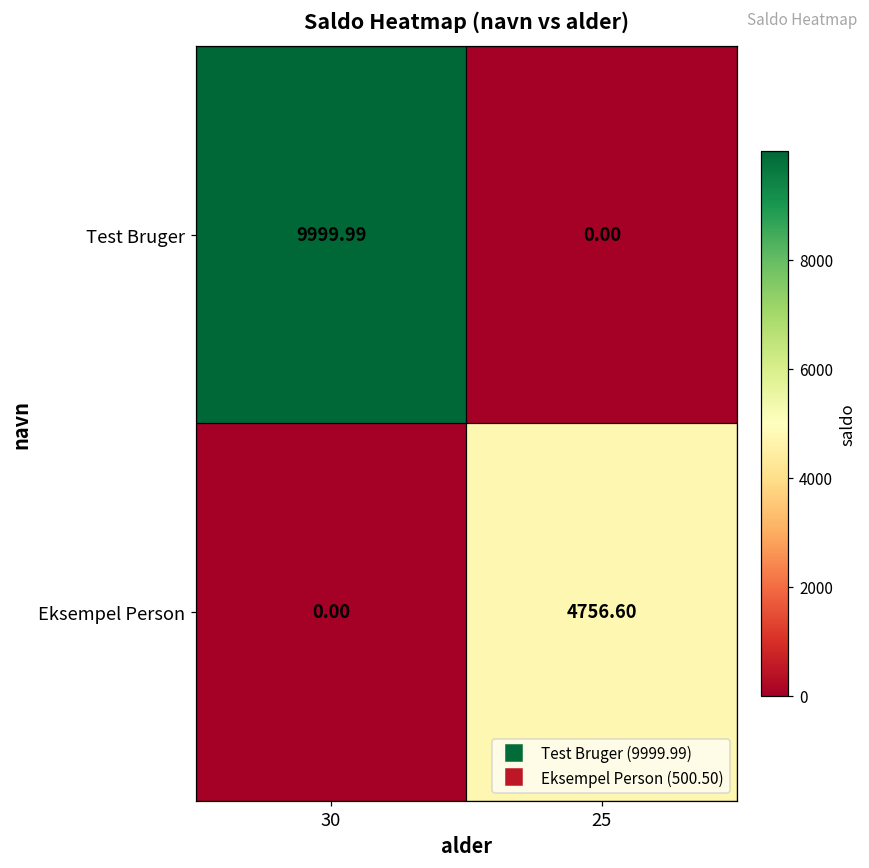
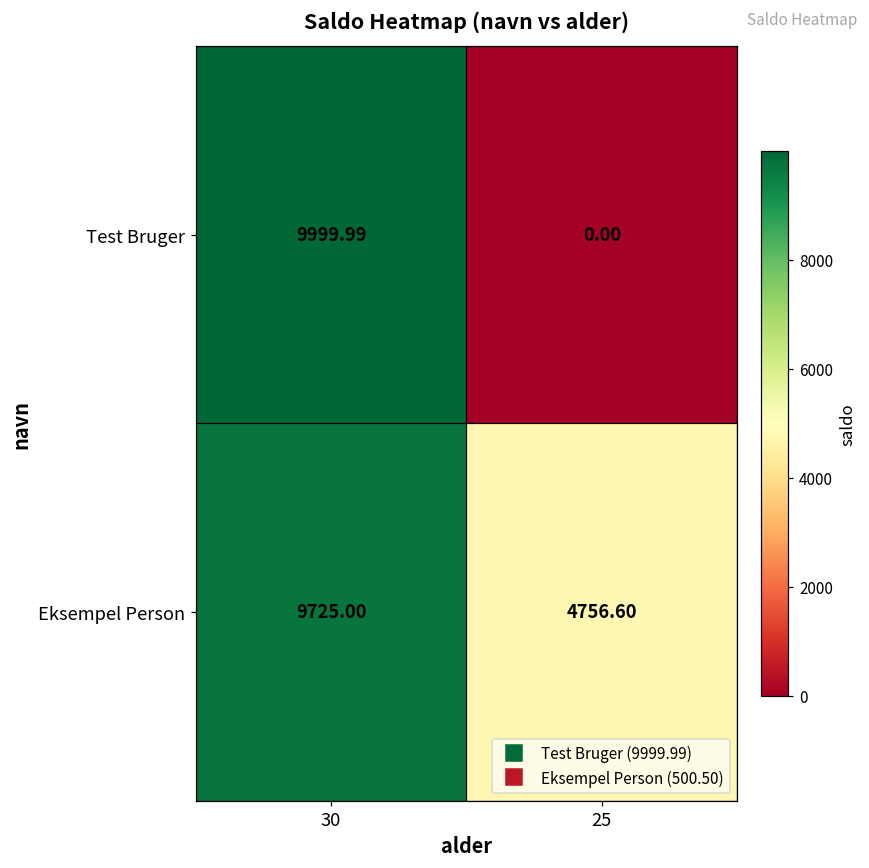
Eksempel Person, 30: 0.00 -> 9725.00
